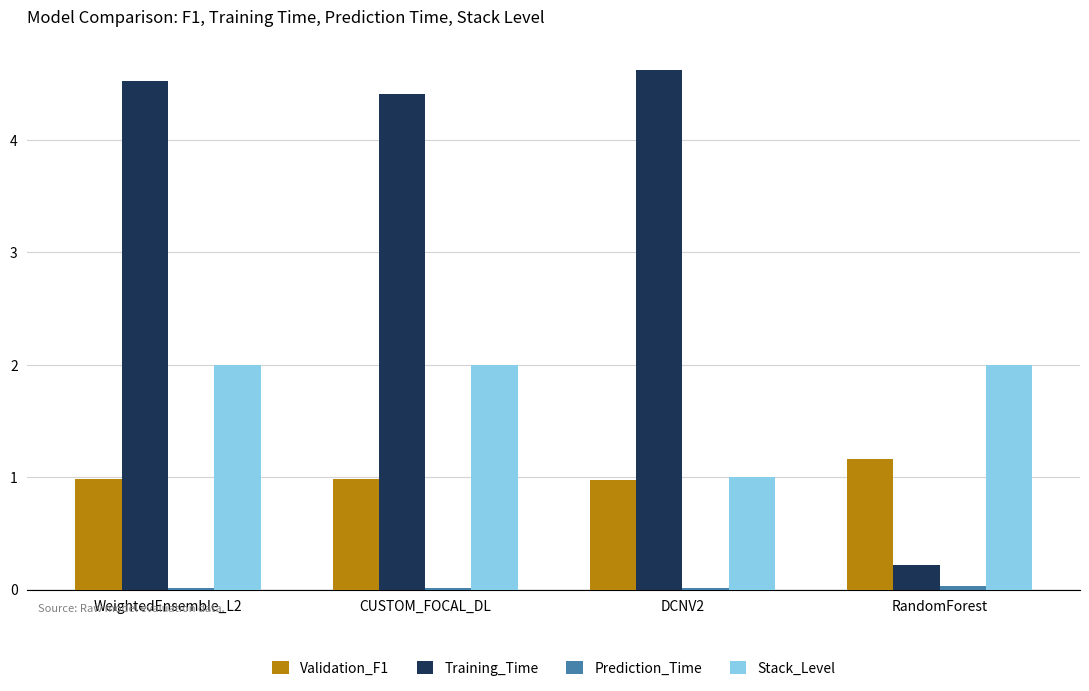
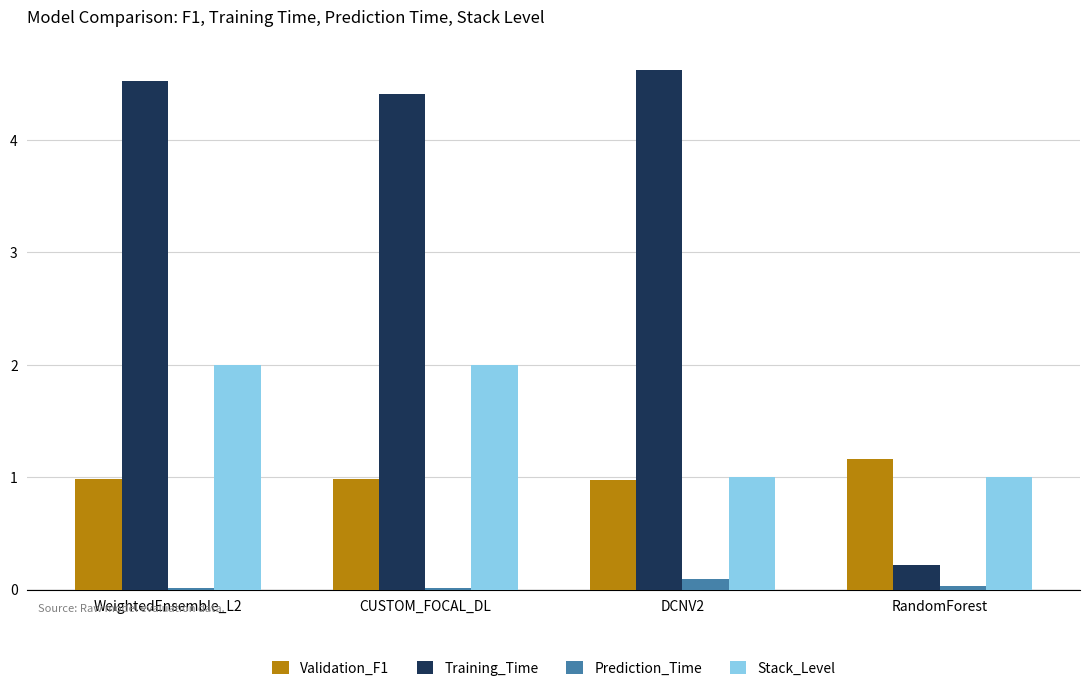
Prediction_Time, DCNV2: 0.02 -> 0.09
Stack_Level, RandomForest: 2 -> 1
